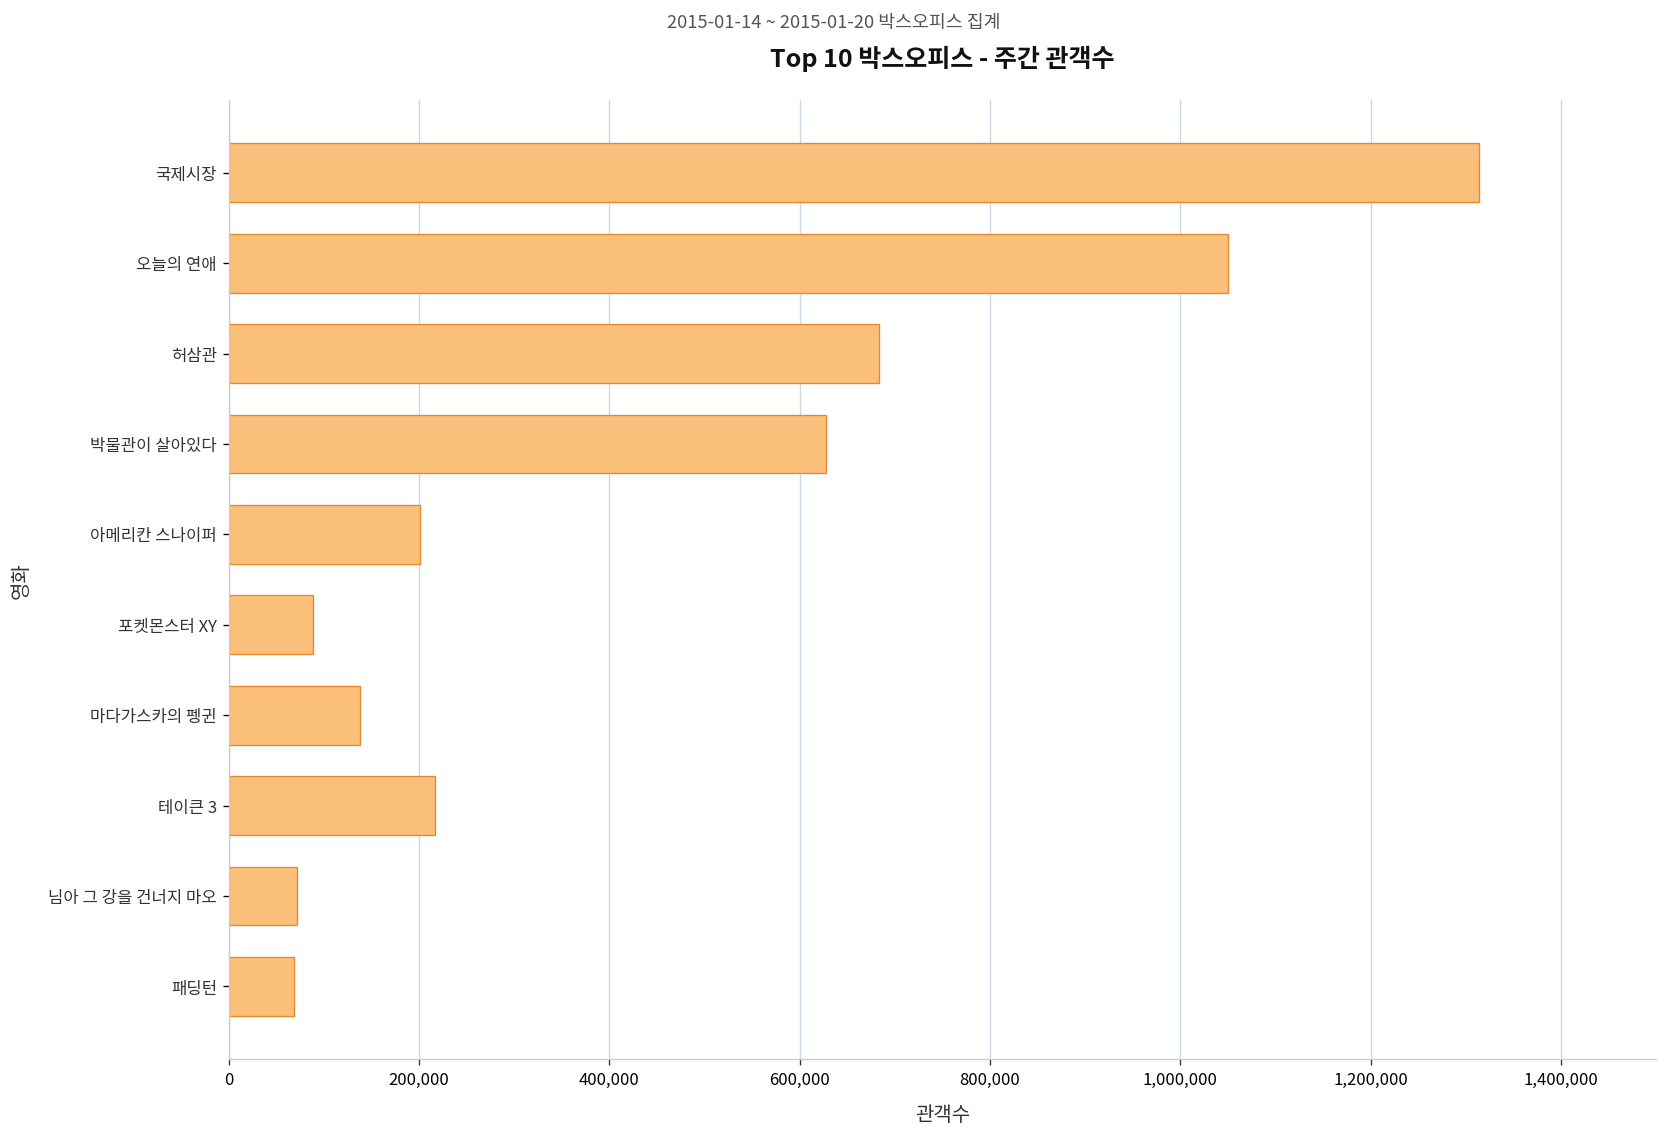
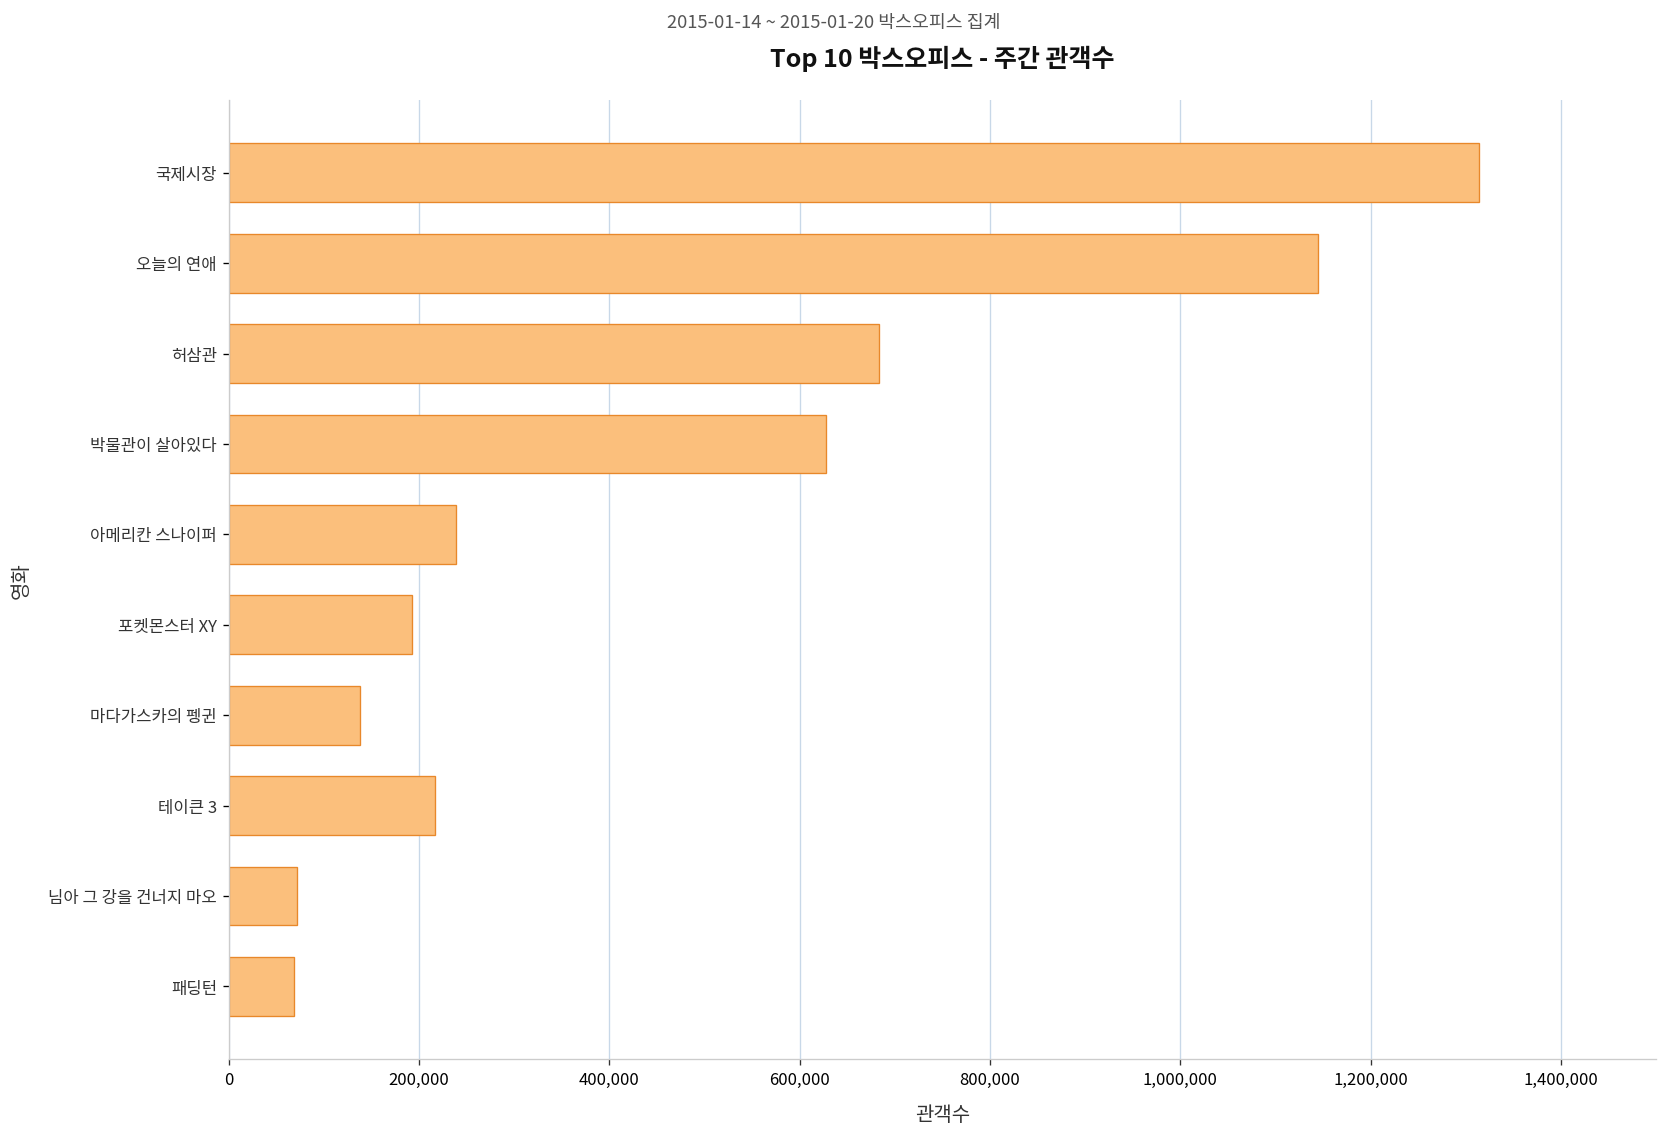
오늘의 연애: 1,050,000 -> 1,150,000
아메리칸 스나이퍼: 200,000 -> 240,000
포켓몬스터 XY: 90,000 -> 190,000
